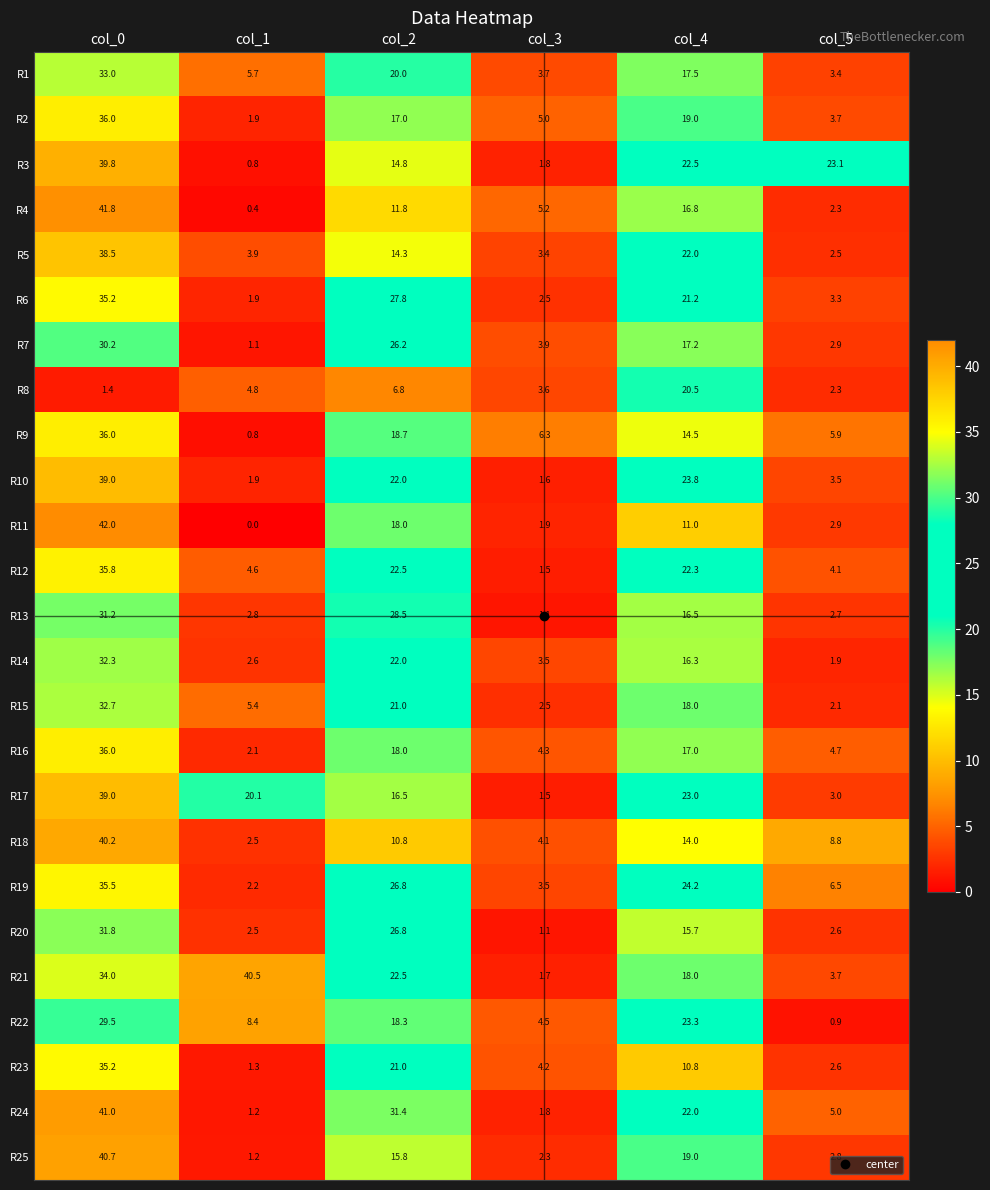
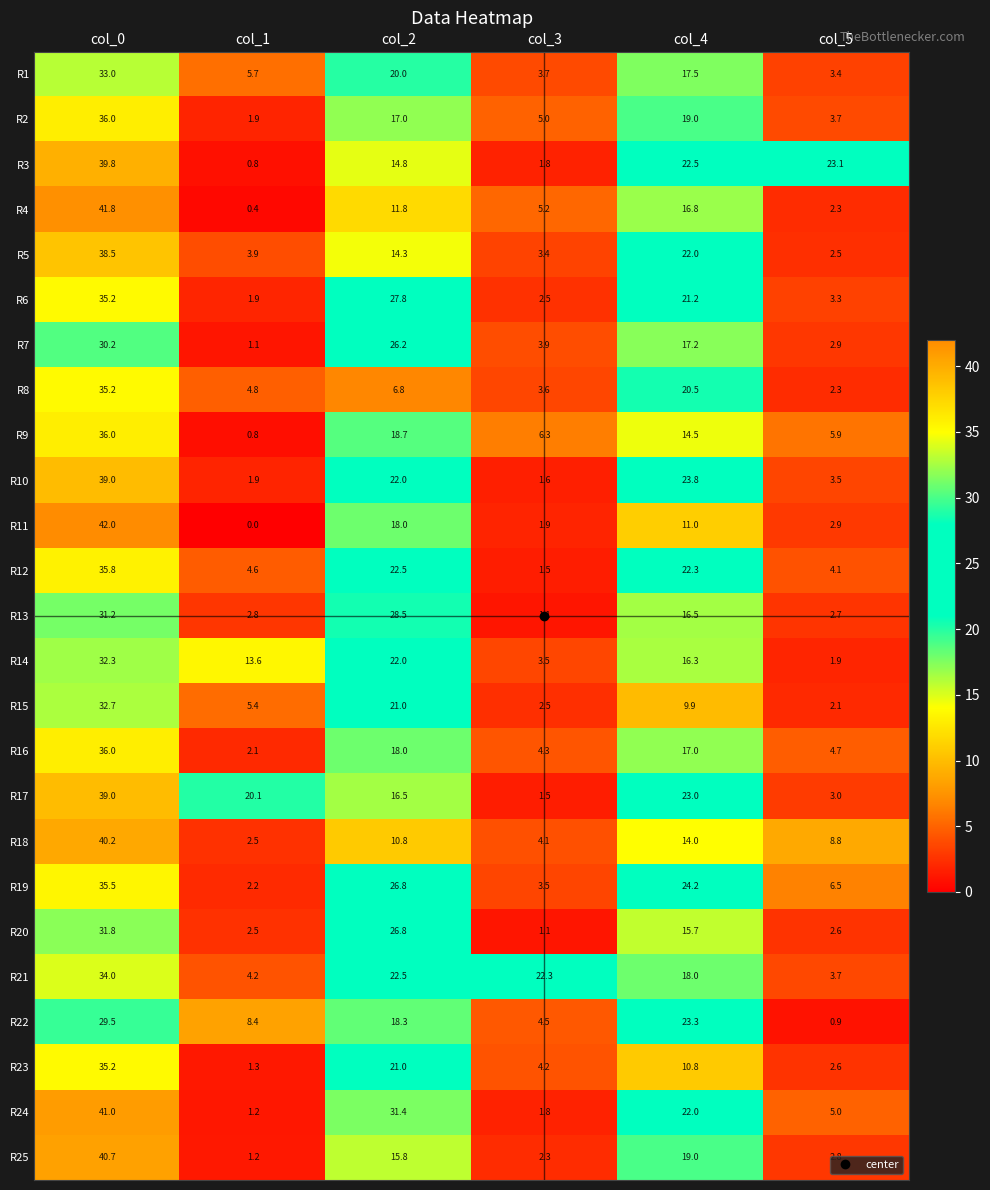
R8, col_0: 1.4 -> 35.2
R14, col_1: 2.6 -> 13.6
R15, col_4: 18.0 -> 9.9
R21, col_1: 40.5 -> 4.2
R21, col_3: 1.7 -> 22.3
